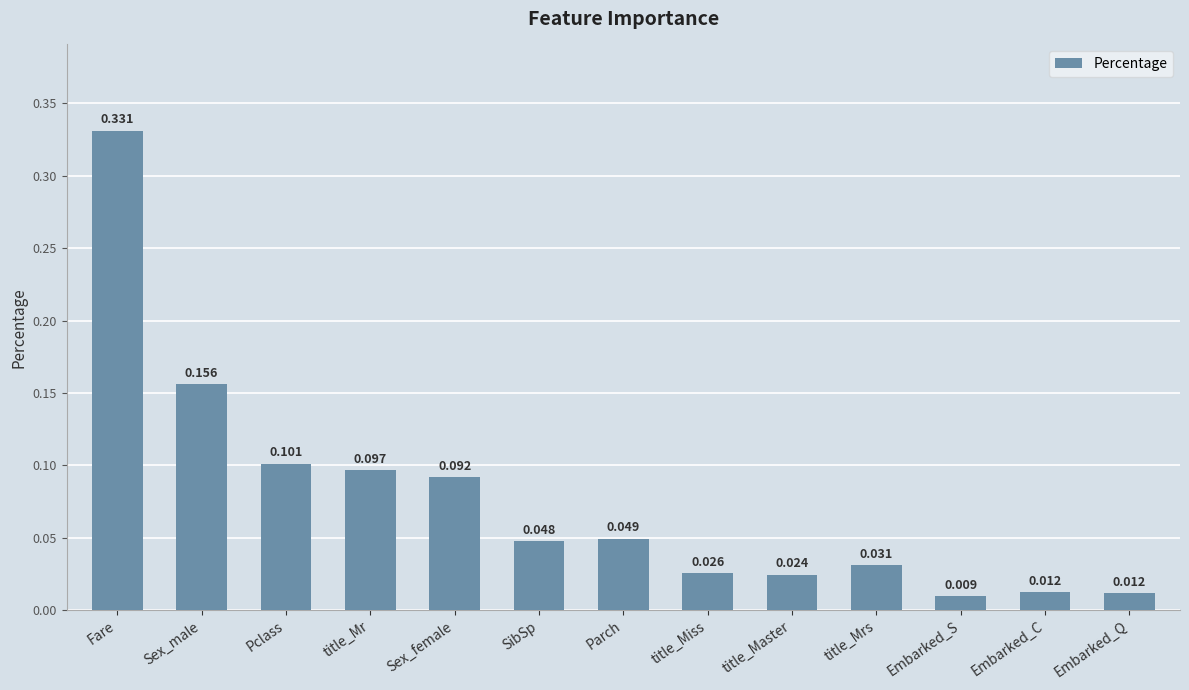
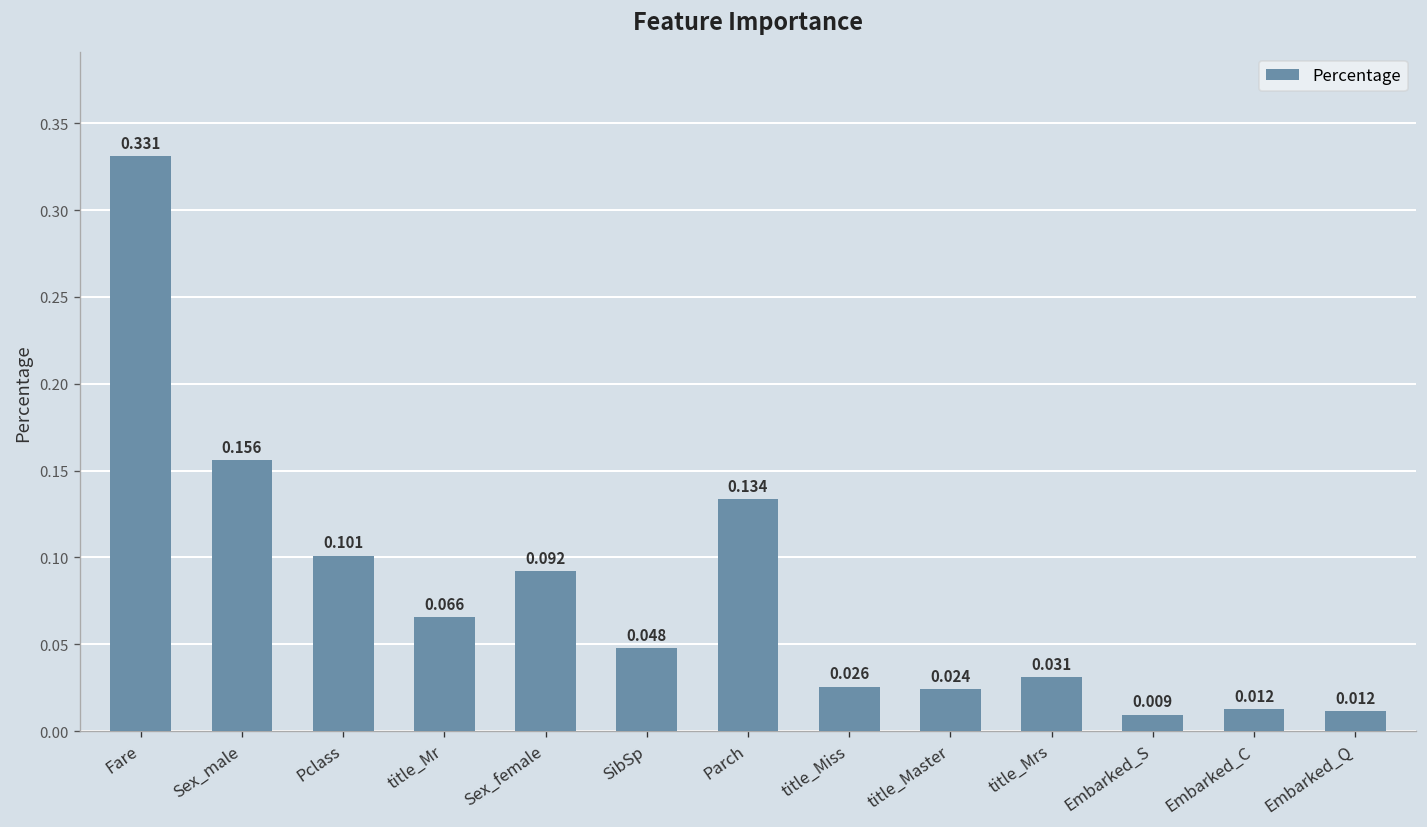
title_Mr: 0.097 -> 0.066
Parch: 0.049 -> 0.134
